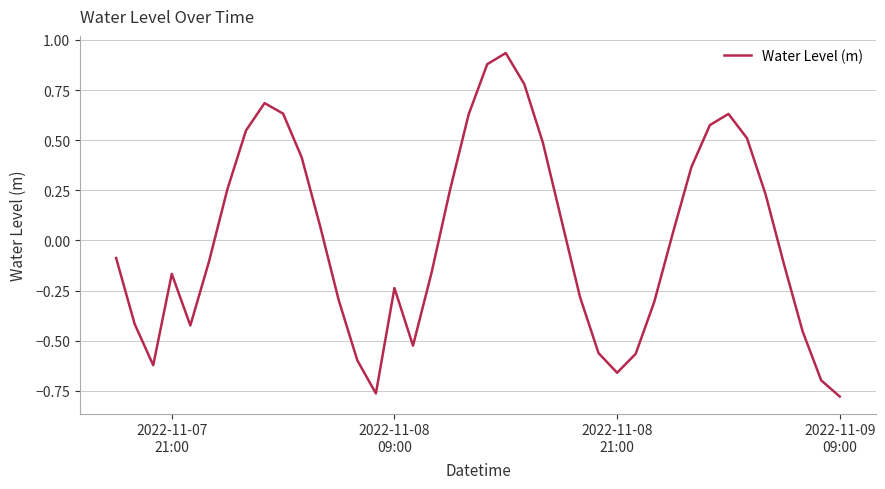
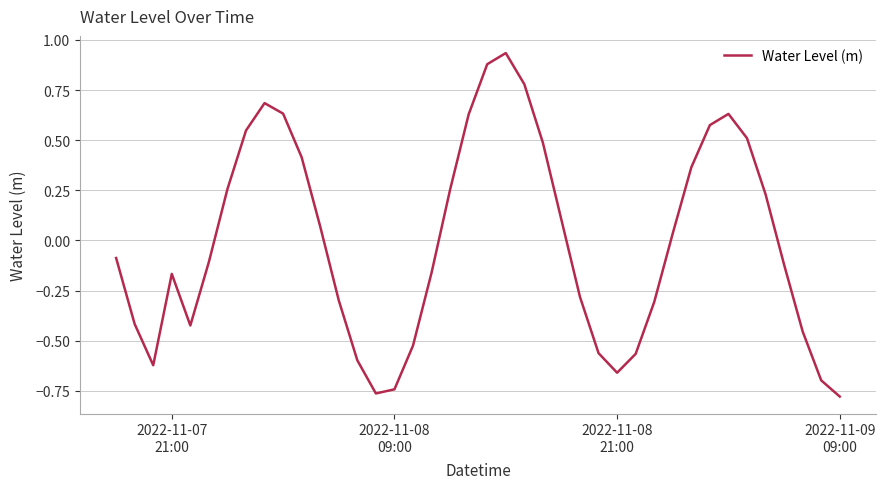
2022-11-08 09:00: -0.24 -> -0.74
